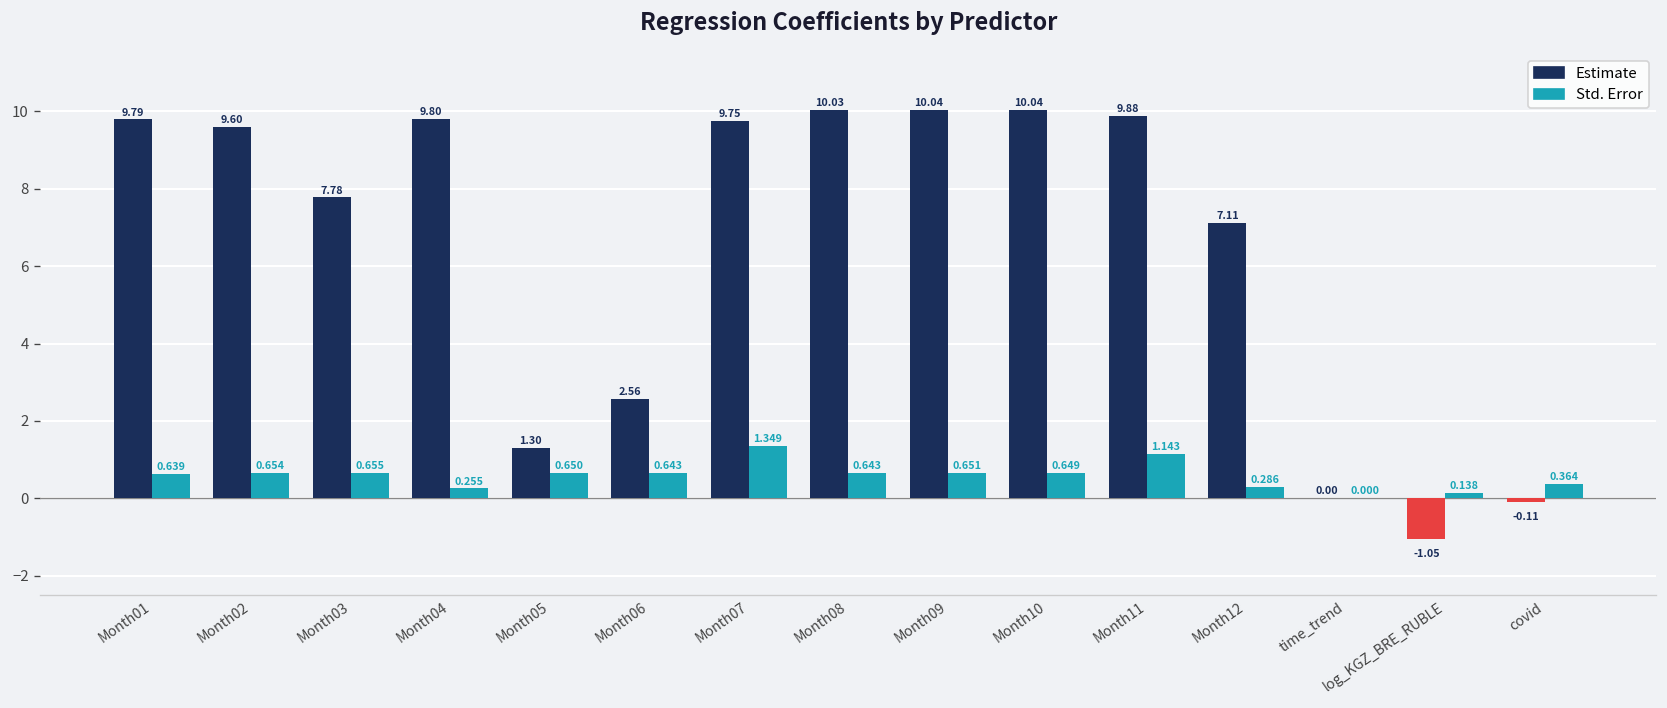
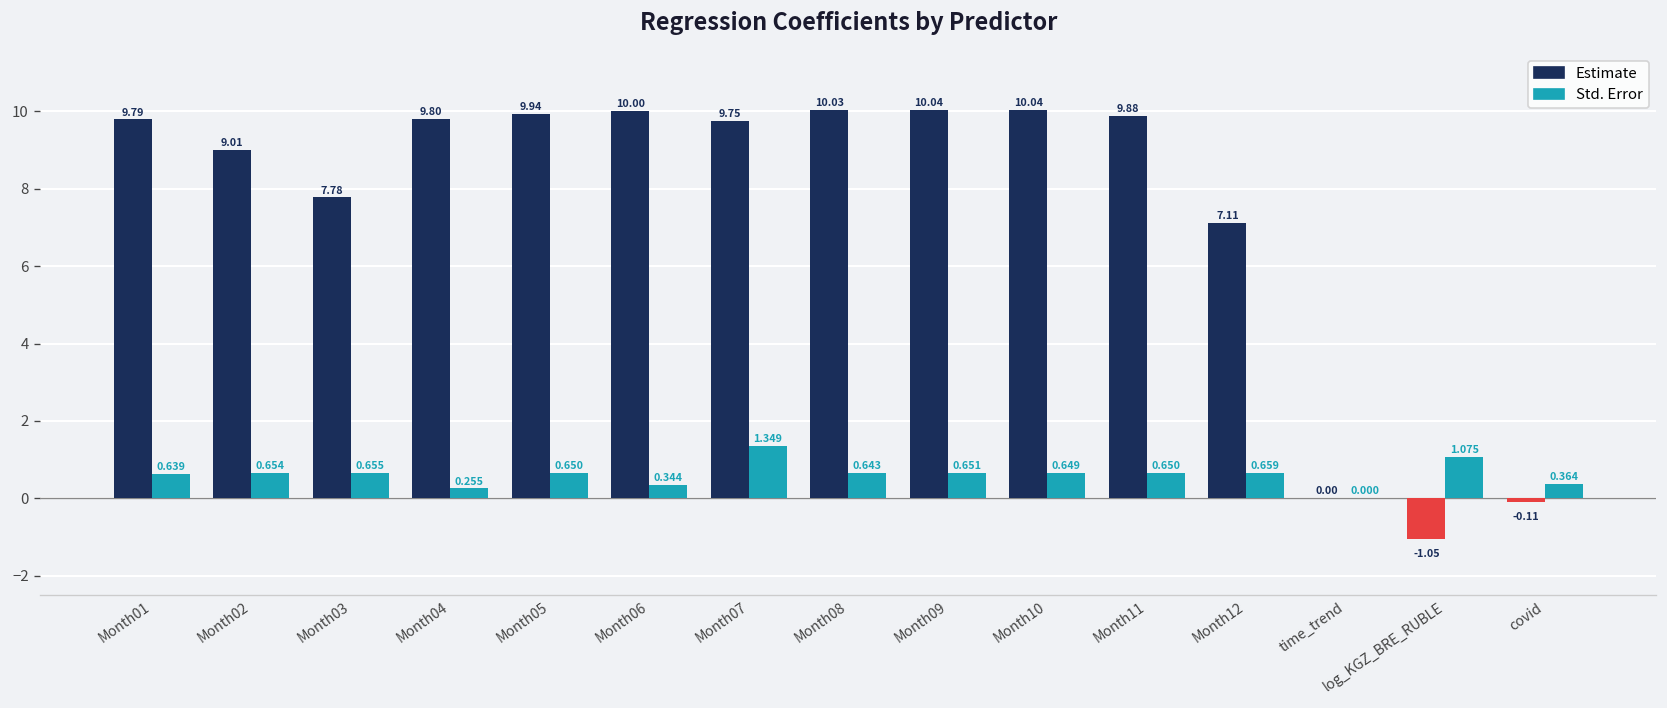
Estimate, Month02: 9.60 -> 9.01
Estimate, Month05: 1.30 -> 9.94
Estimate, Month06: 2.56 -> 10.00
Std. Error, Month06: 0.643 -> 0.344
Std. Error, Month11: 1.143 -> 0.650
Std. Error, Month12: 0.286 -> 0.659
Std. Error, log_KGZ_BRE_RUBLE: 0.138 -> 1.075
